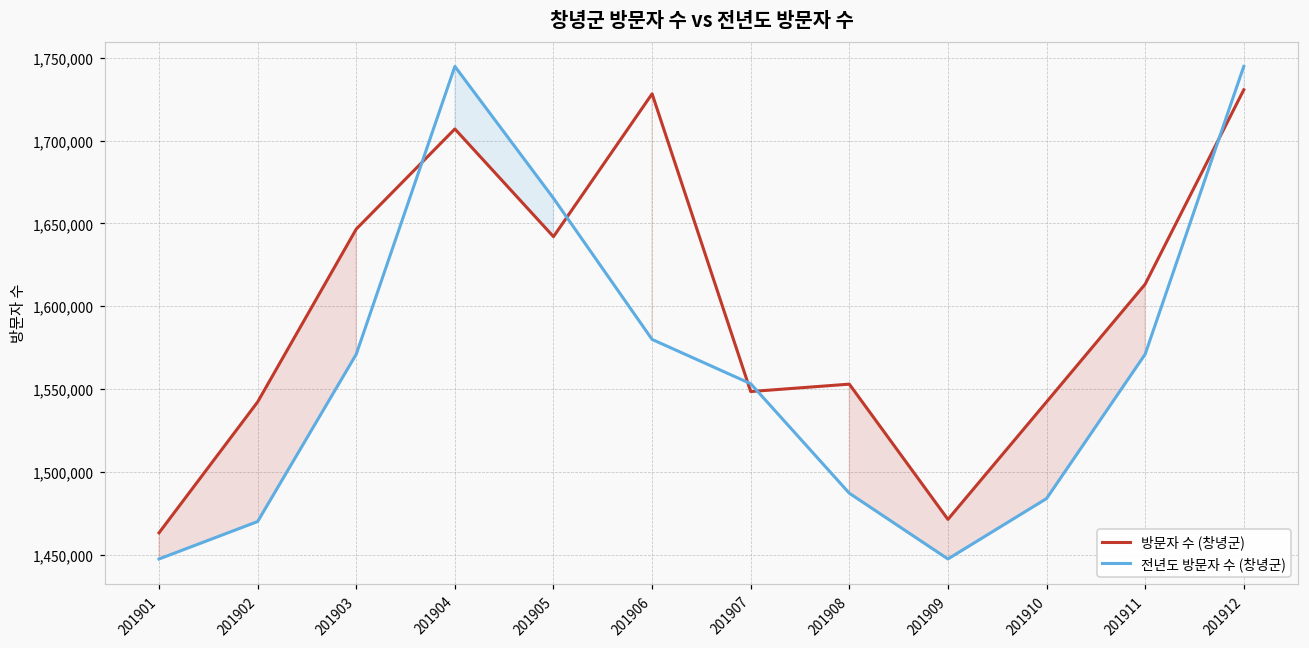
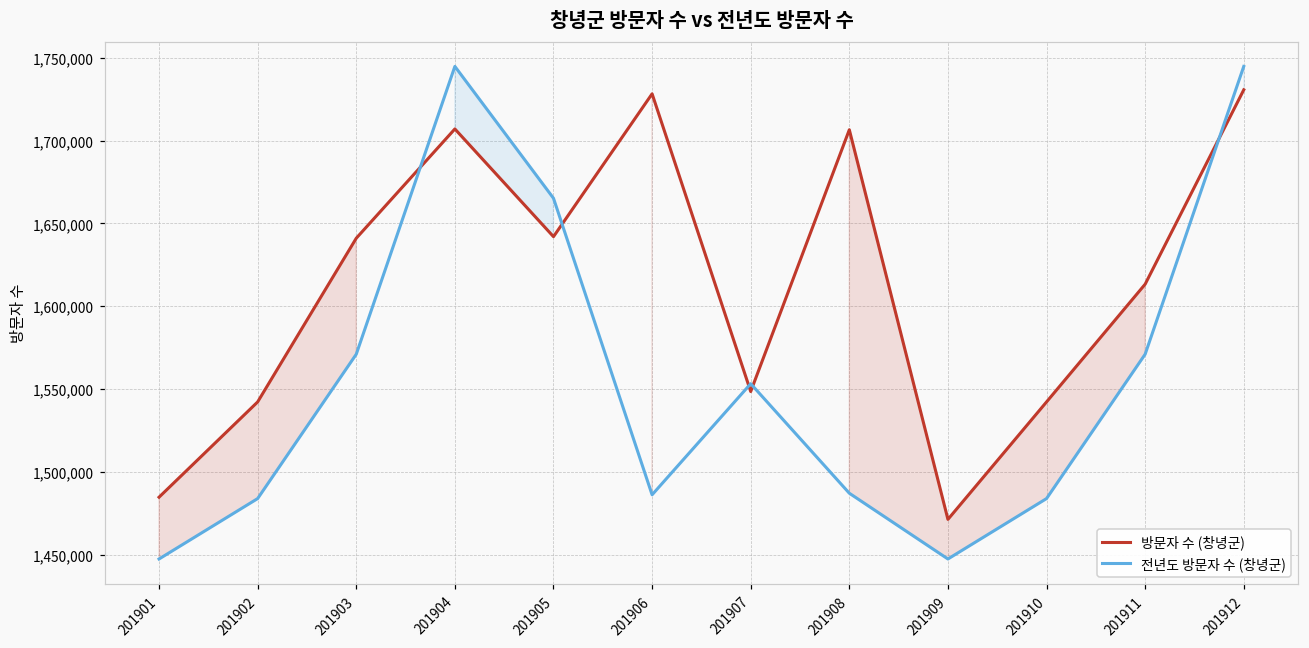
방문자 수 (창녕군), 201901: 1,463,000 -> 1,485,000
전년도 방문자 수 (창녕군), 201902: 1,470,000 -> 1,484,000
방문자 수 (창녕군), 201903: 1,647,000 -> 1,641,000
전년도 방문자 수 (창녕군), 201906: 1,580,000 -> 1,486,000
방문자 수 (창녕군), 201908: 1,553,000 -> 1,706,000
